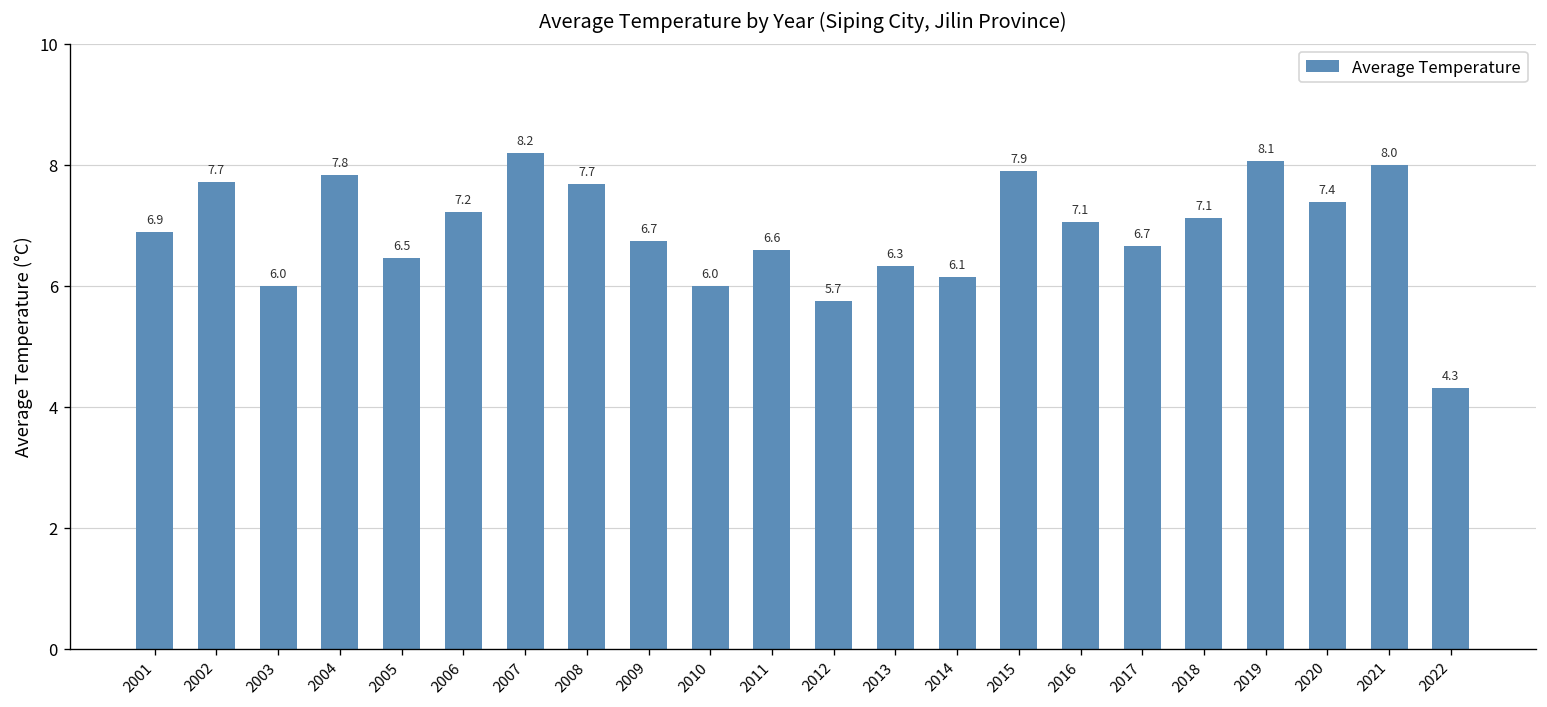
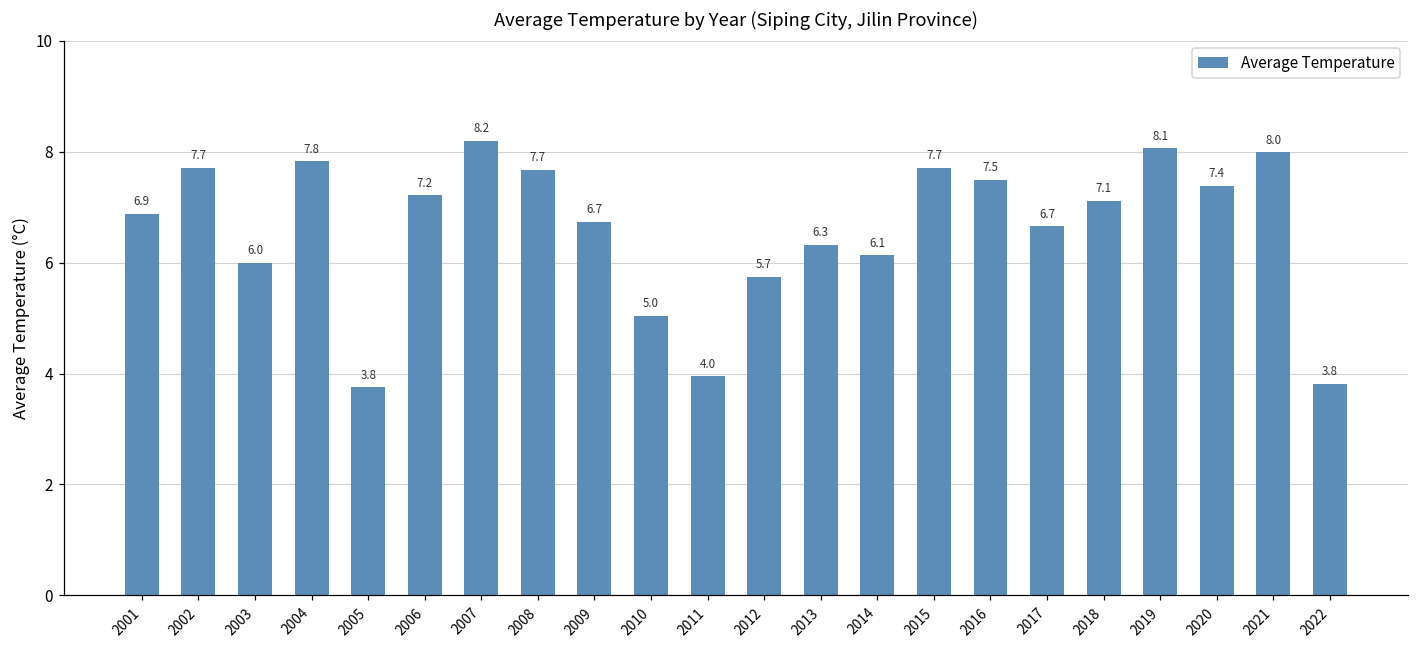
2005: 6.5 -> 3.8
2010: 6.0 -> 5.0
2011: 6.6 -> 4.0
2015: 7.9 -> 7.7
2016: 7.1 -> 7.5
2022: 4.3 -> 3.8
